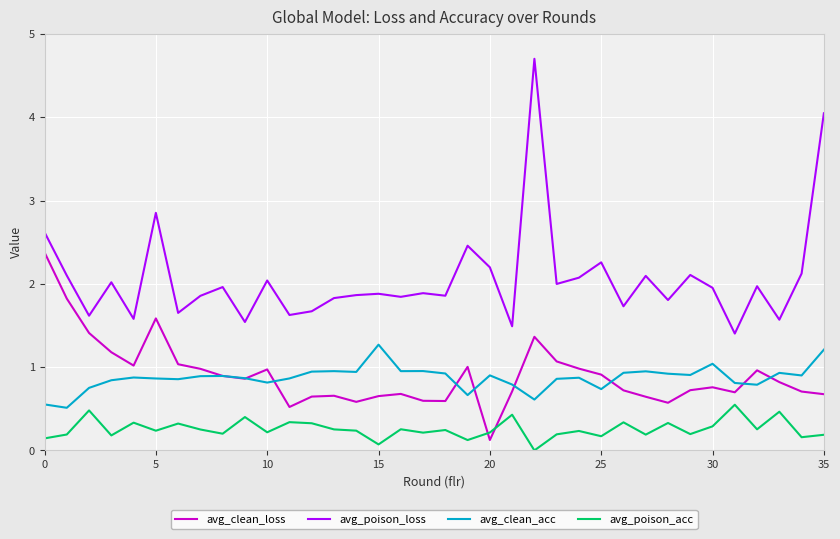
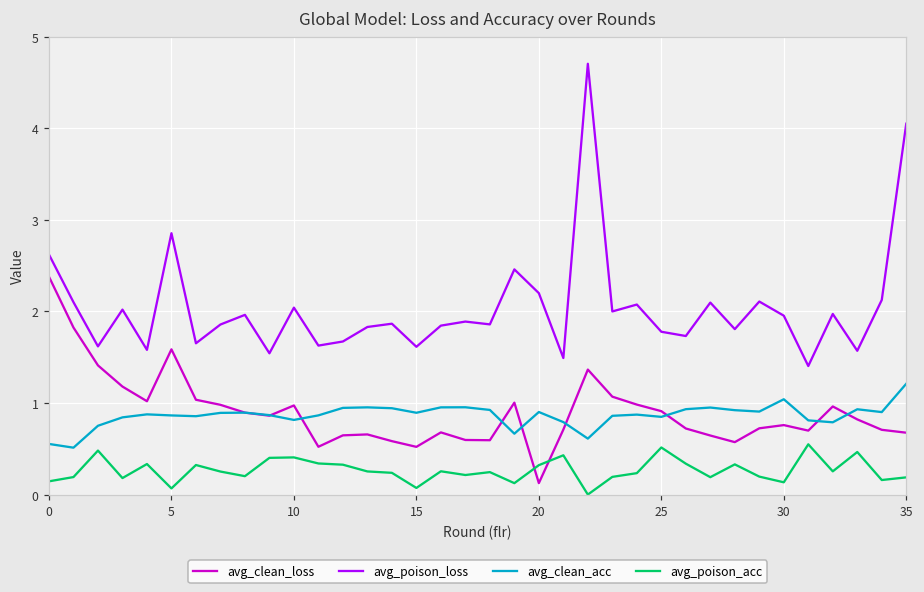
avg_poison_acc, 5: 0.2 -> 0.1
avg_poison_acc, 10: 0.2 -> 0.4
avg_clean_loss, 15: 0.7 -> 0.5
avg_poison_loss, 15: 1.9 -> 1.6
avg_clean_acc, 15: 1.3 -> 0.9
avg_poison_acc, 20: 0.2 -> 0.3
avg_poison_loss, 25: 2.3 -> 1.8
avg_clean_acc, 25: 0.7 -> 0.8
avg_poison_acc, 25: 0.2 -> 0.5
avg_poison_acc, 30: 0.3 -> 0.1
